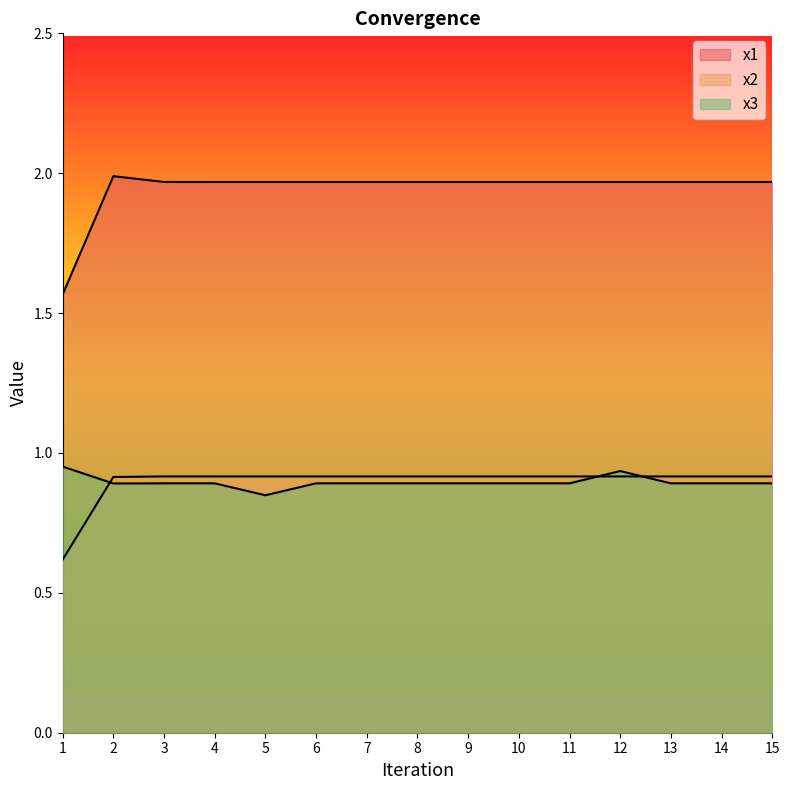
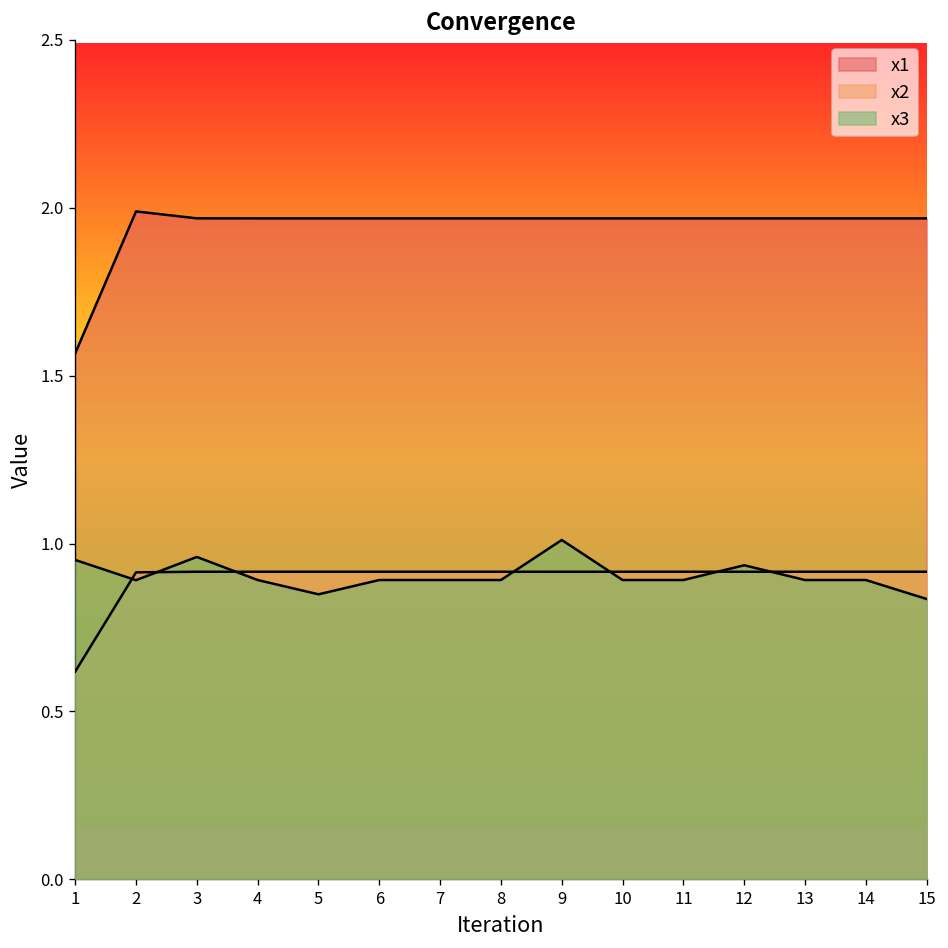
x3, 3: 0.89 -> 0.96
x3, 9: 0.89 -> 1.01
x3, 15: 0.89 -> 0.83
